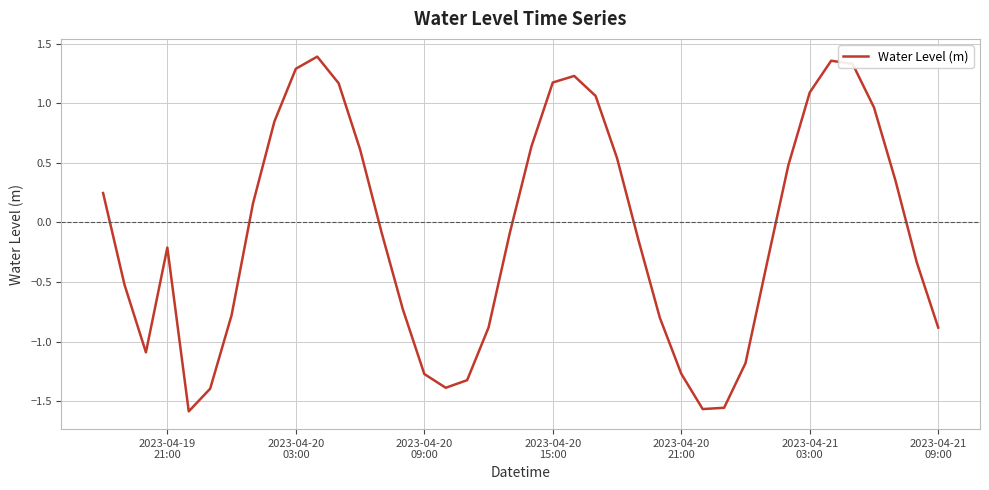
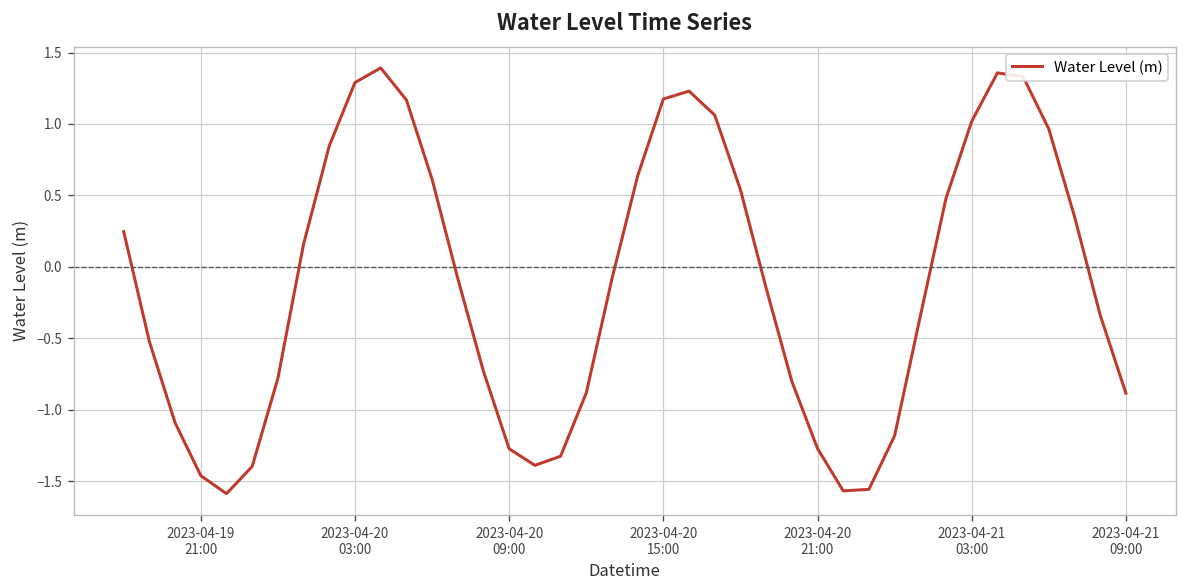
2023-04-19 21:00: -0.21 -> -1.46
2023-04-21 03:00: 1.09 -> 1.02
